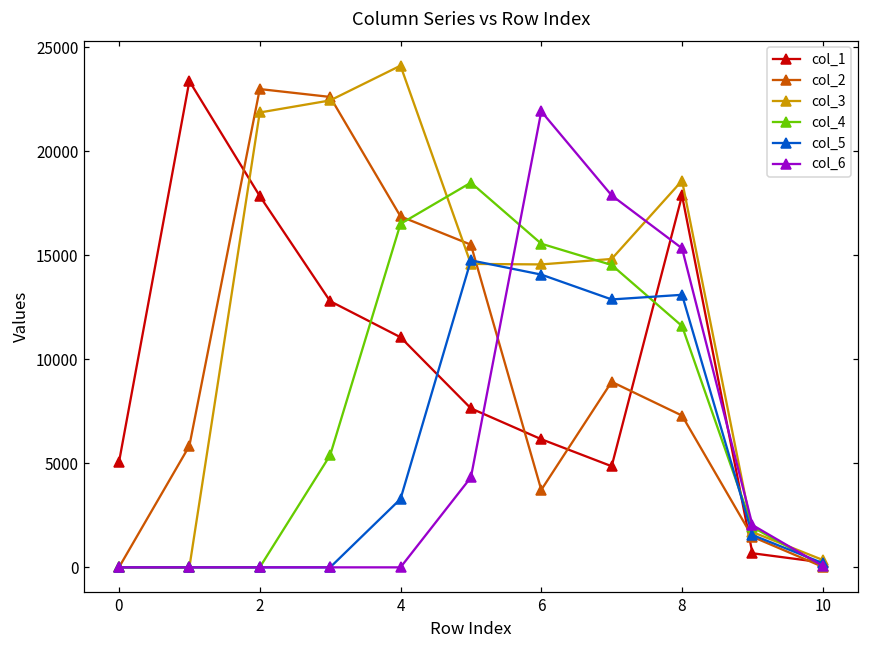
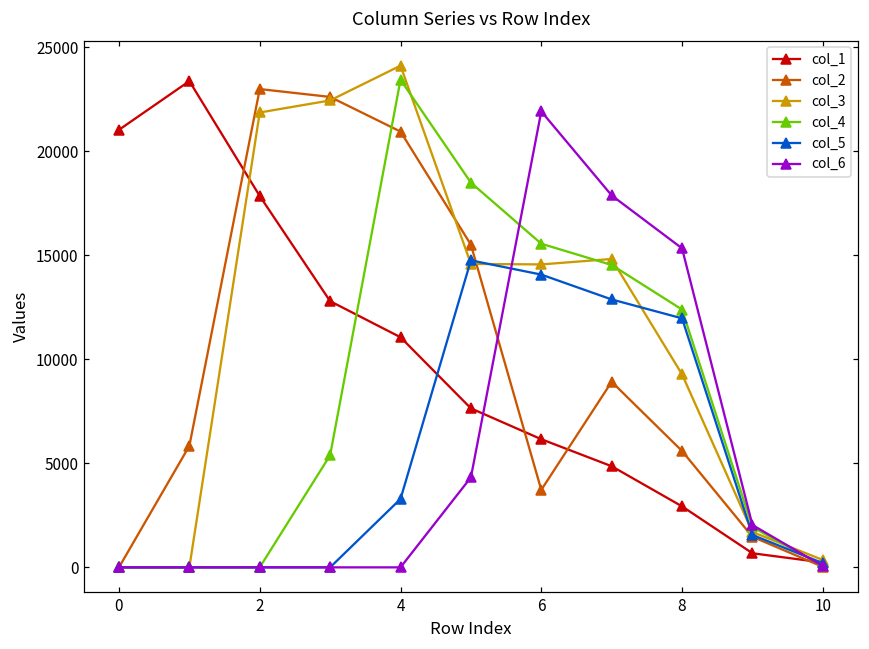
col_1, 0: 5100 -> 21000
col_2, 4: 16900 -> 20900
col_4, 4: 16500 -> 23400
col_1, 8: 17900 -> 2900
col_2, 8: 7300 -> 5600
col_3, 8: 18600 -> 9300
col_4, 8: 11600 -> 12400
col_5, 8: 13100 -> 12000
